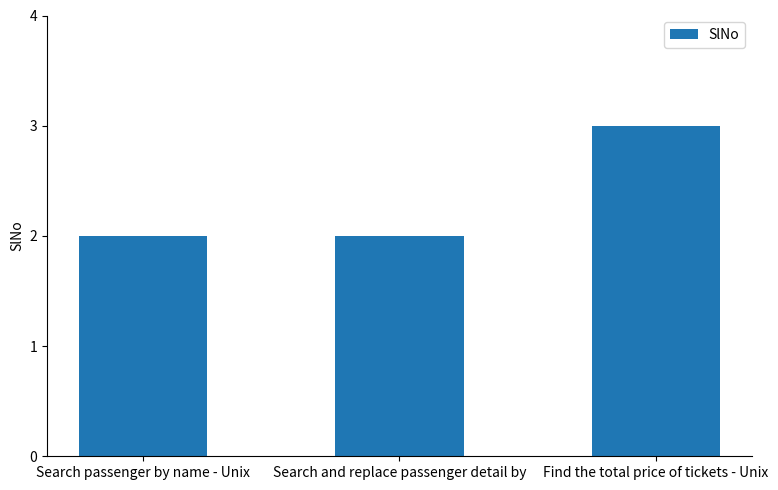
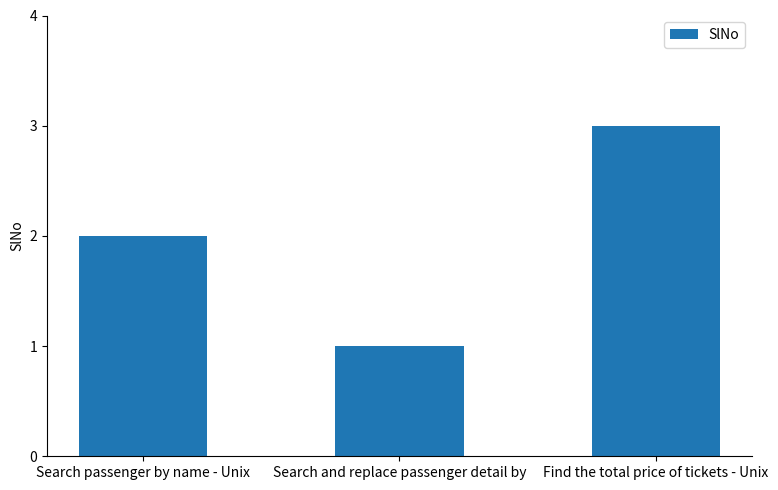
Search and replace passenger detail by: 2 -> 1
